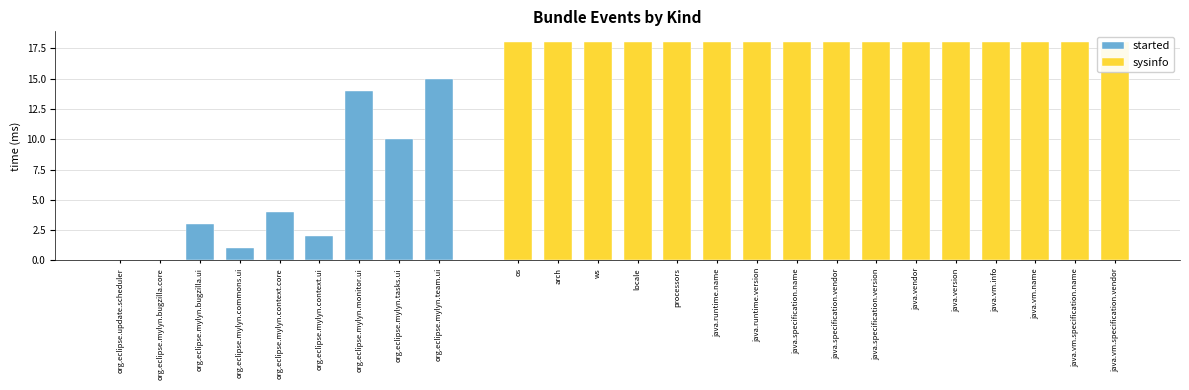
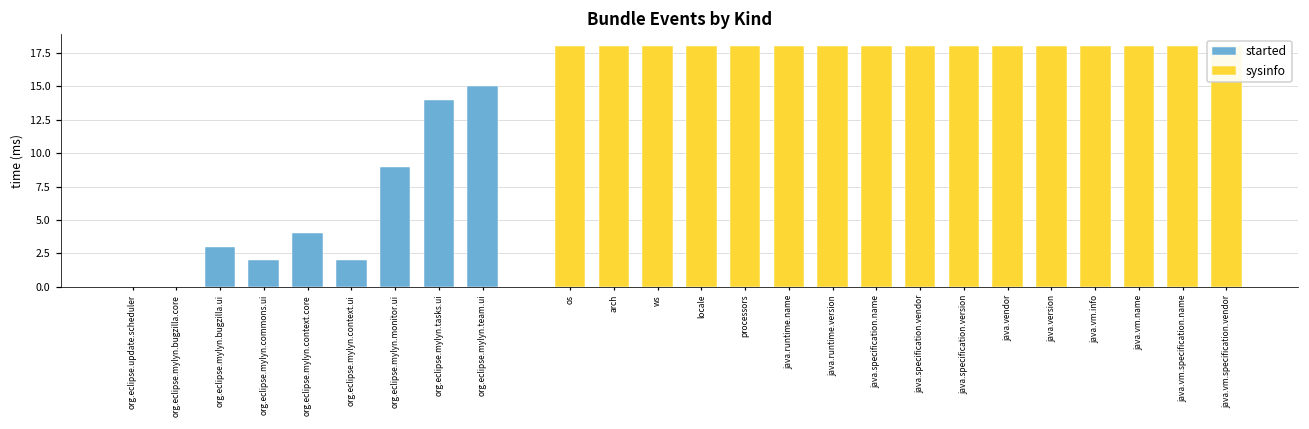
started, org.eclipse.mylyn.commons.ui: 1.0 -> 2.0
started, org.eclipse.mylyn.monitor.ui: 14.0 -> 9.0
started, org.eclipse.mylyn.tasks.ui: 10.0 -> 14.0
